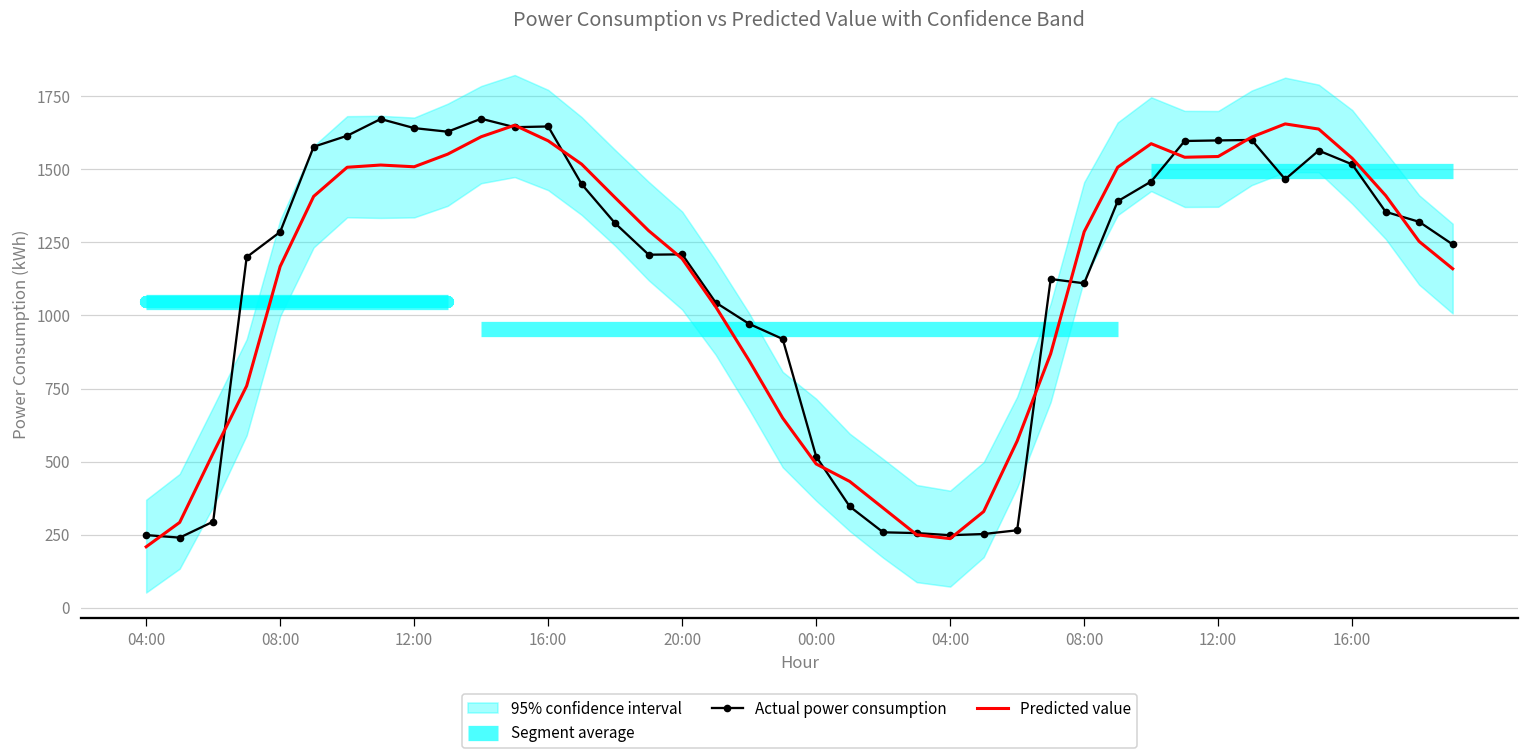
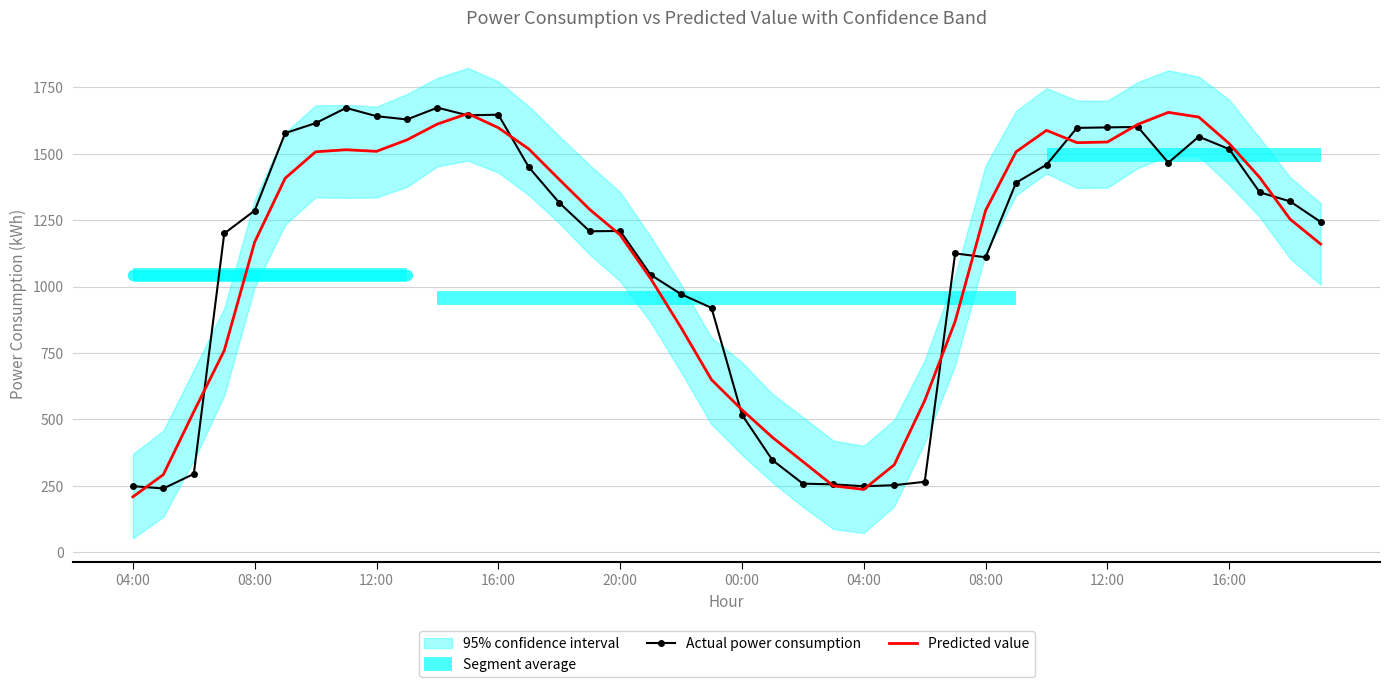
Predicted value, 00:00: 490 -> 540
